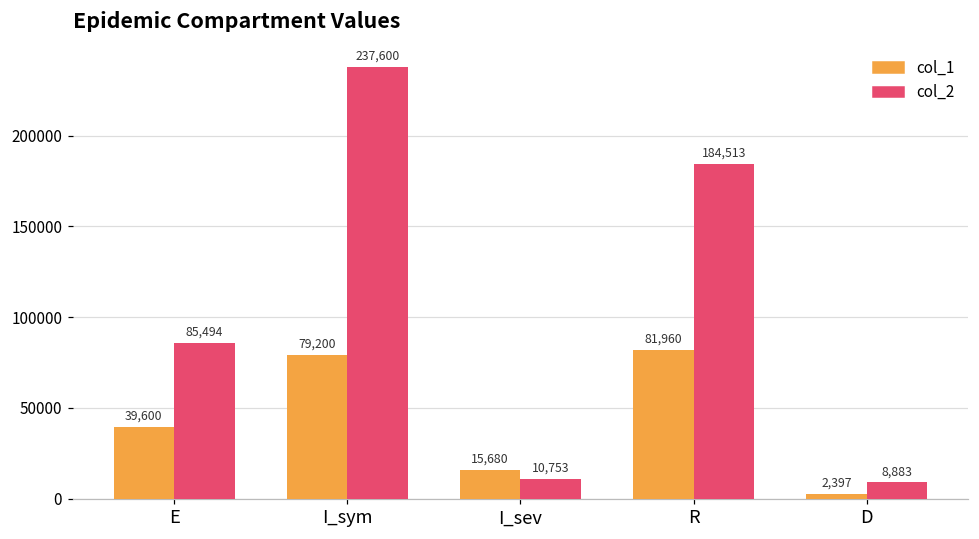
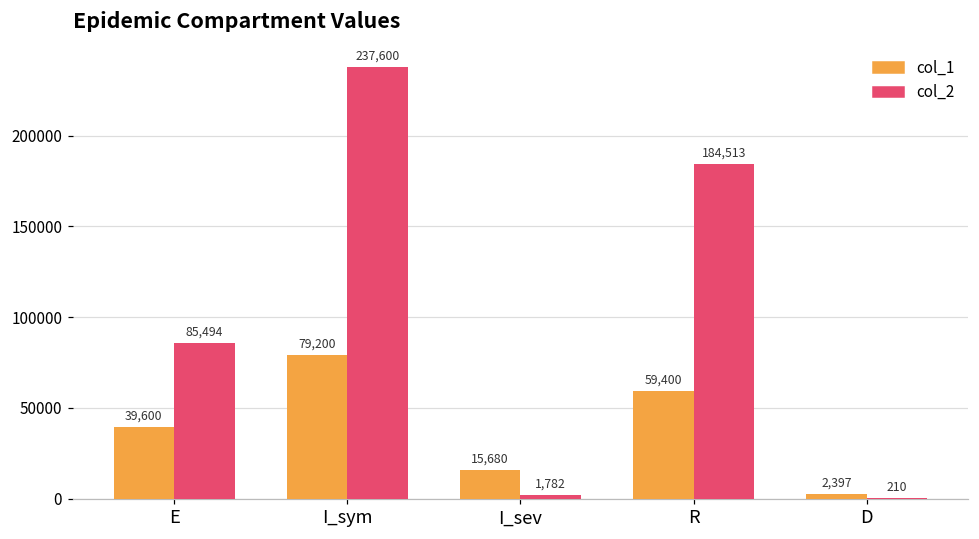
col_2, I_sev: 10,753 -> 1,782
col_1, R: 81,960 -> 59,400
col_2, D: 8,883 -> 210
